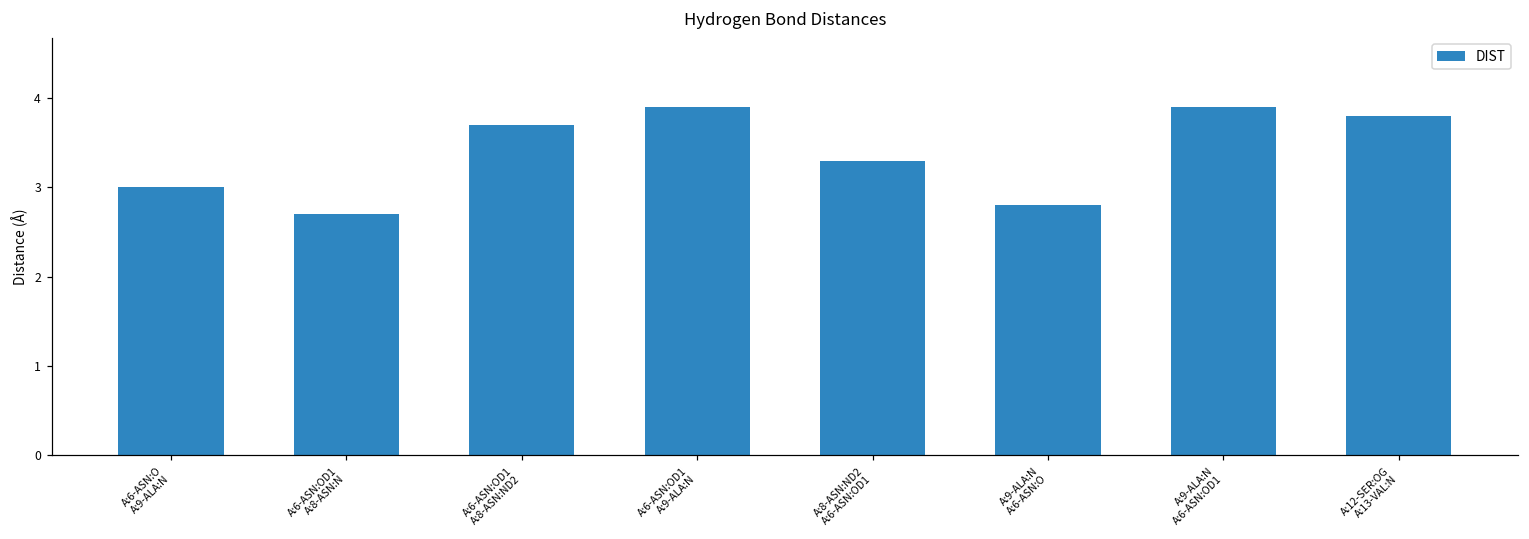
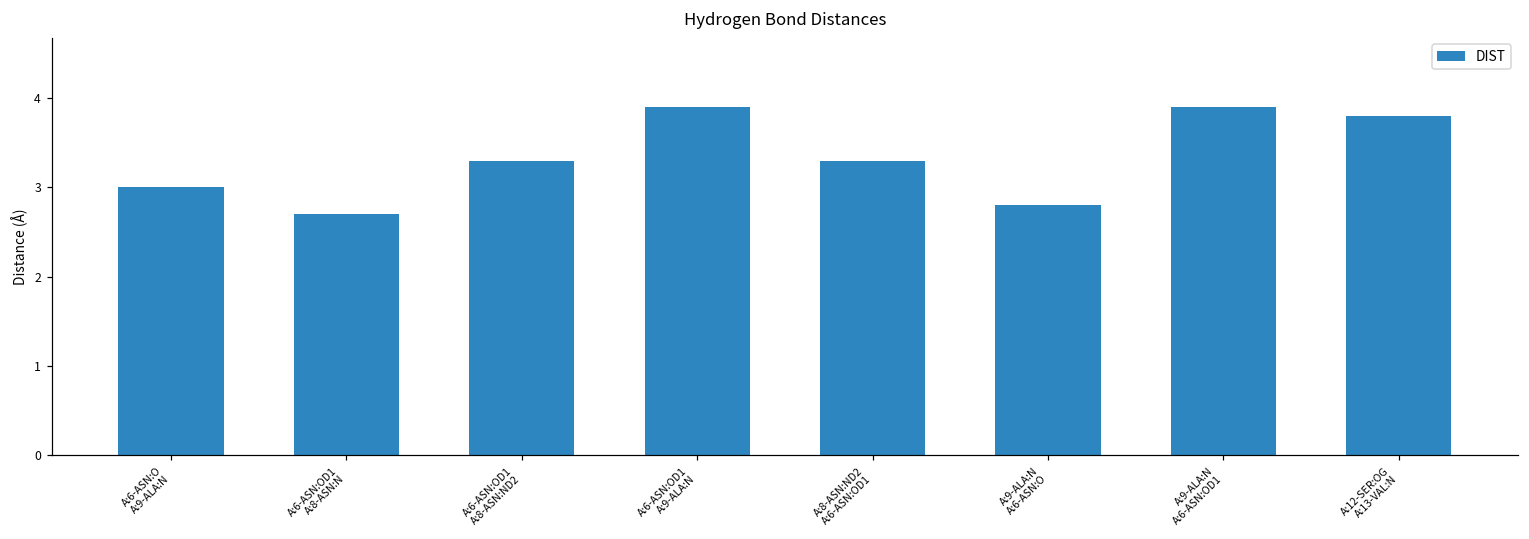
A:6-ASN:OD1 A:8-ASN:ND2: 3.7 -> 3.3
